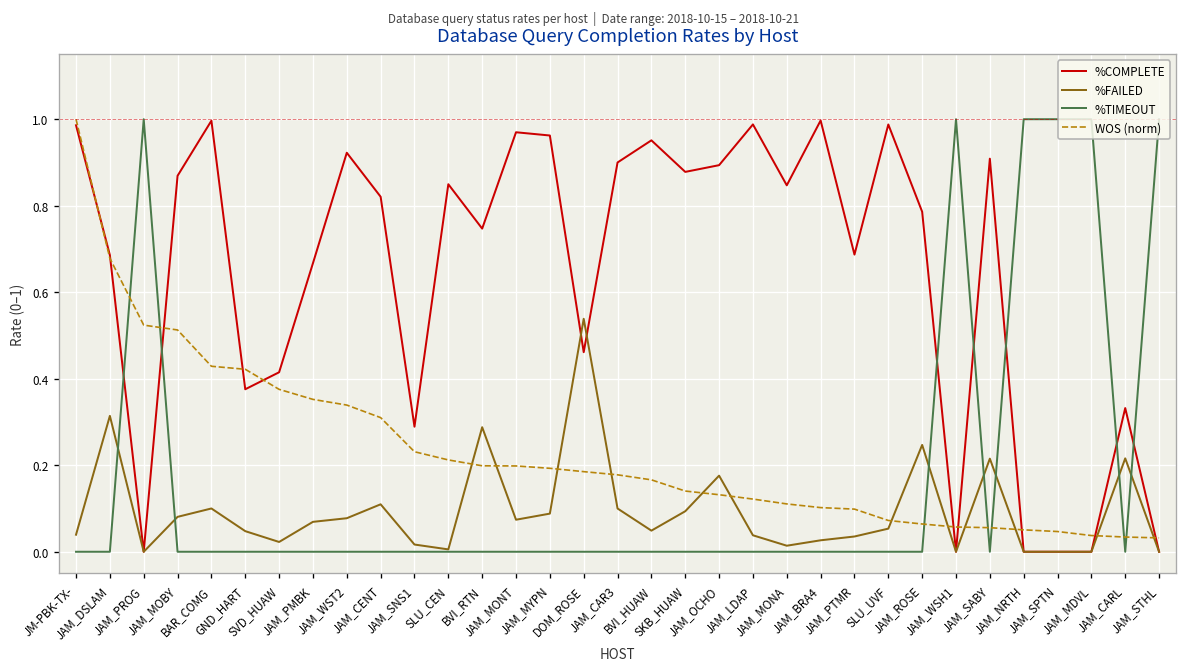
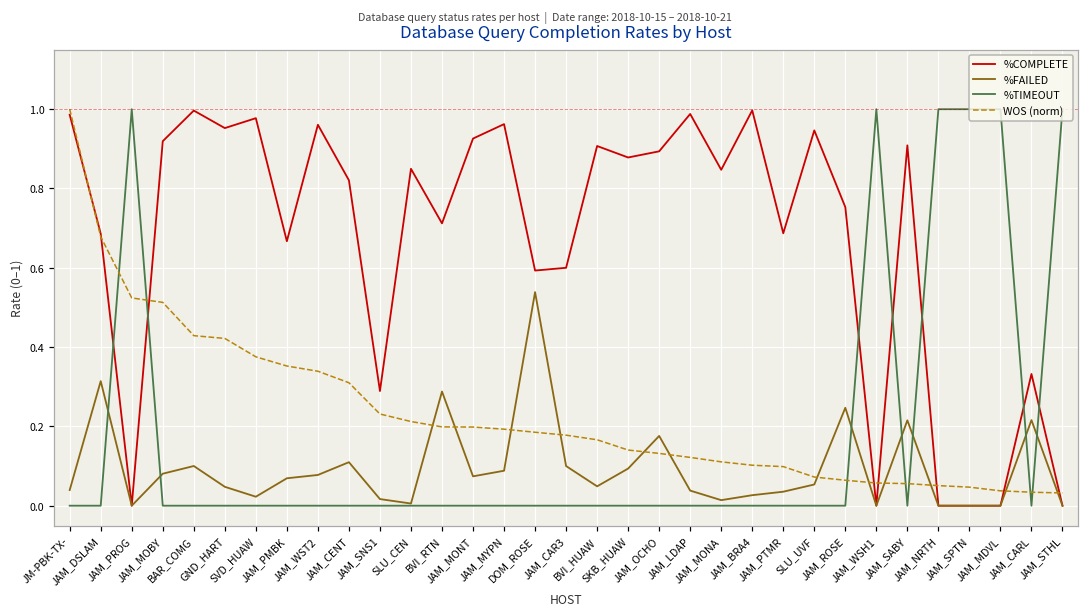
%COMPLETE, JAM_MOBY: 0.87 -> 0.92
%COMPLETE, GND_HART: 0.38 -> 0.95
%COMPLETE, SVD_HUAW: 0.41 -> 0.98
%COMPLETE, JAM_WST2: 0.92 -> 0.96
%COMPLETE, BVI_RTN: 0.75 -> 0.71
%COMPLETE, JAM_MONT: 0.97 -> 0.93
%COMPLETE, DOM_ROSE: 0.46 -> 0.59
%COMPLETE, JAM_CAR3: 0.9 -> 0.6
%COMPLETE, BVI_HUAW: 0.95 -> 0.91
%COMPLETE, SLU_UVF: 0.99 -> 0.95
%COMPLETE, JAM_ROSE: 0.79 -> 0.75
